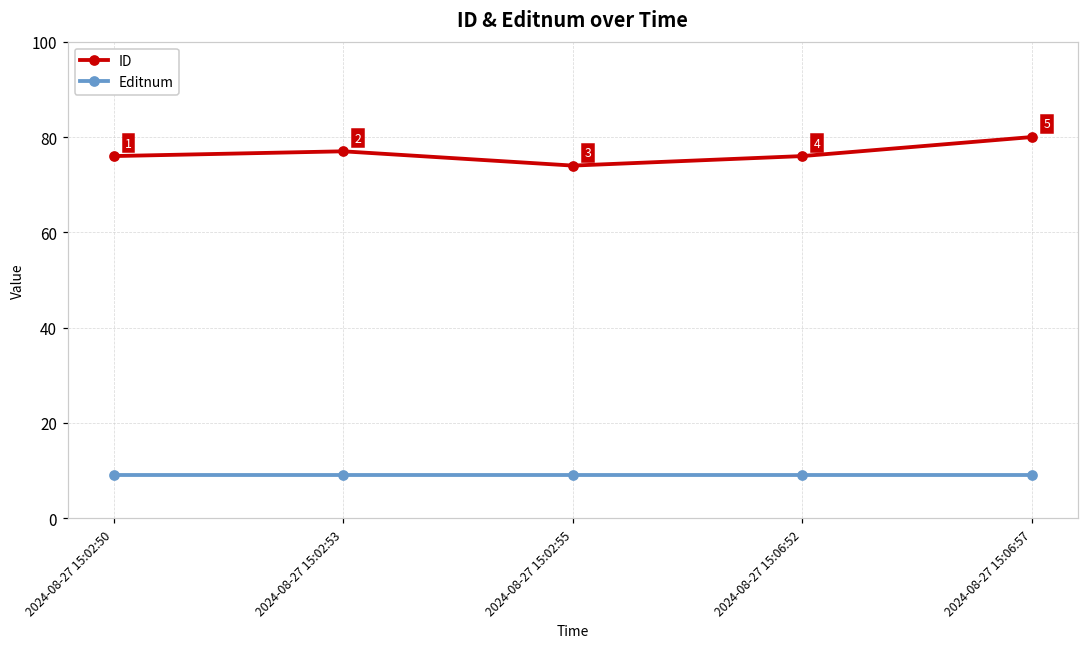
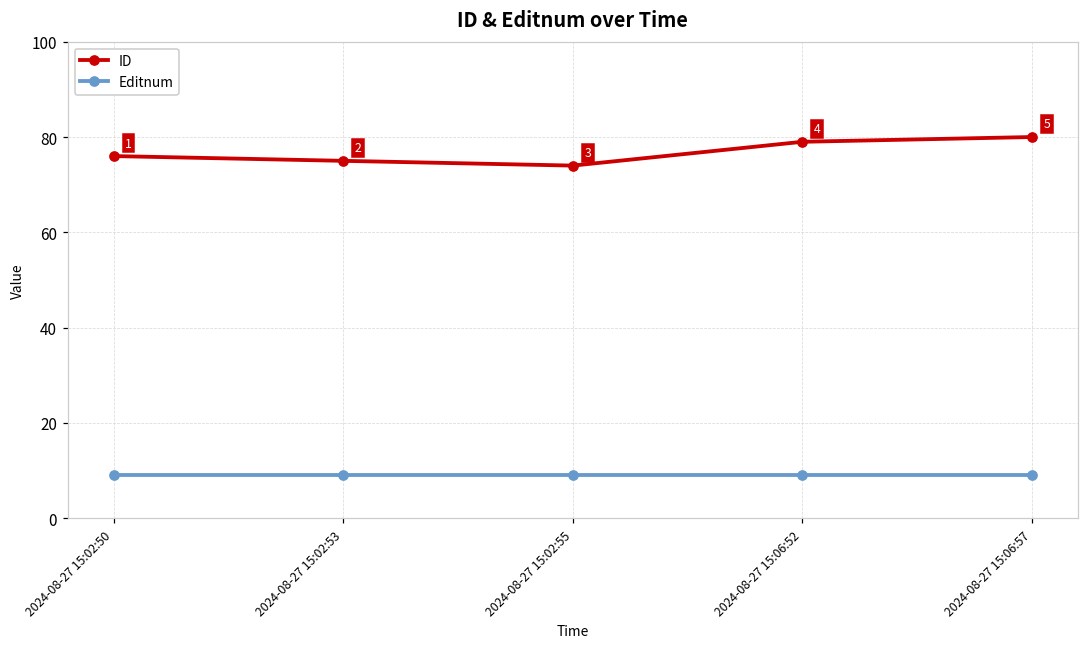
ID, 2024-08-27 15:02:53: 77 -> 75
ID, 2024-08-27 15:06:52: 76 -> 79
